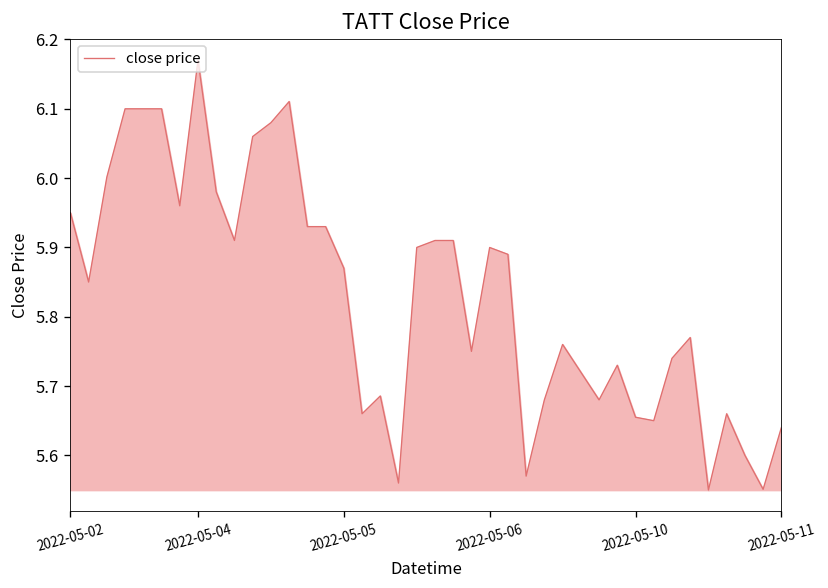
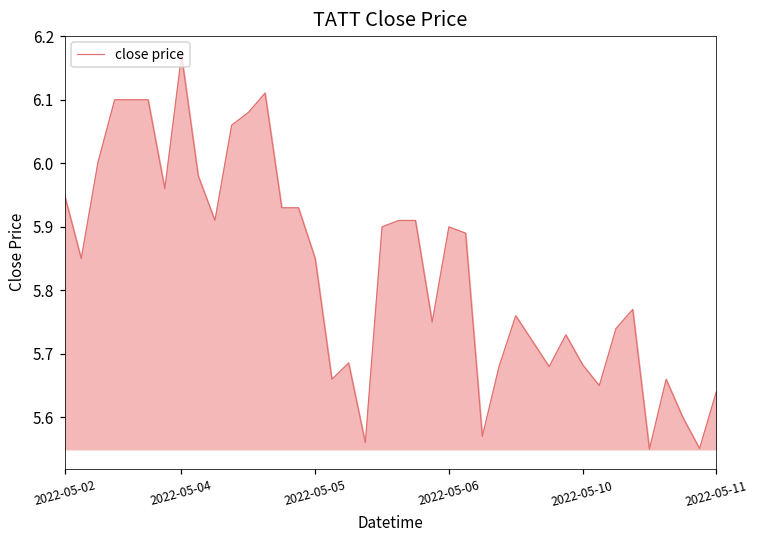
2022-05-05: 5.87 -> 5.85
2022-05-10: 5.66 -> 5.68
